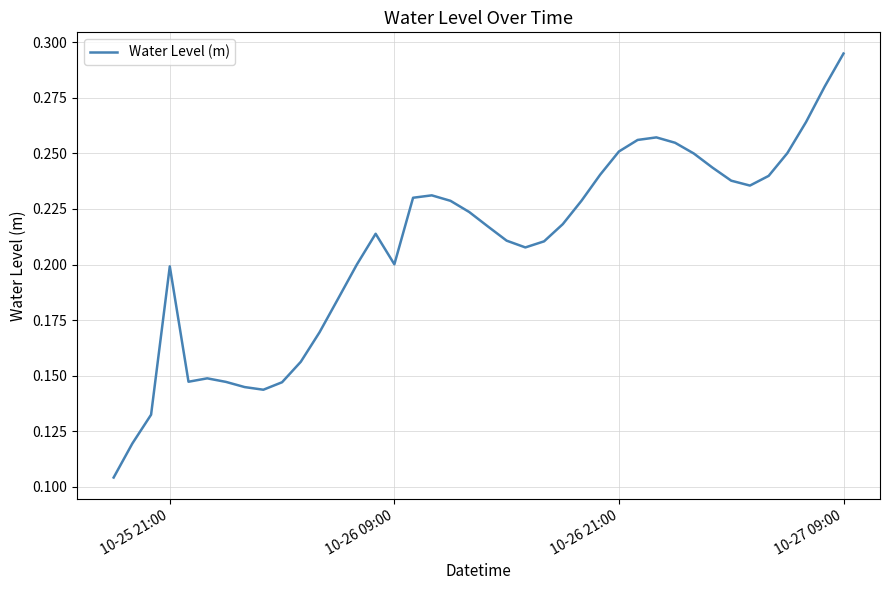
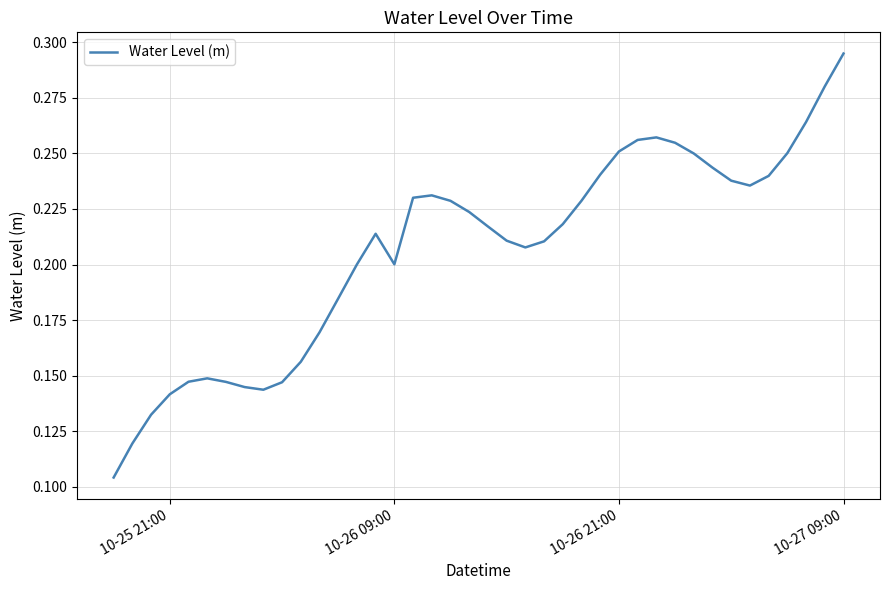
10-25 21:00: 0.199 -> 0.142
